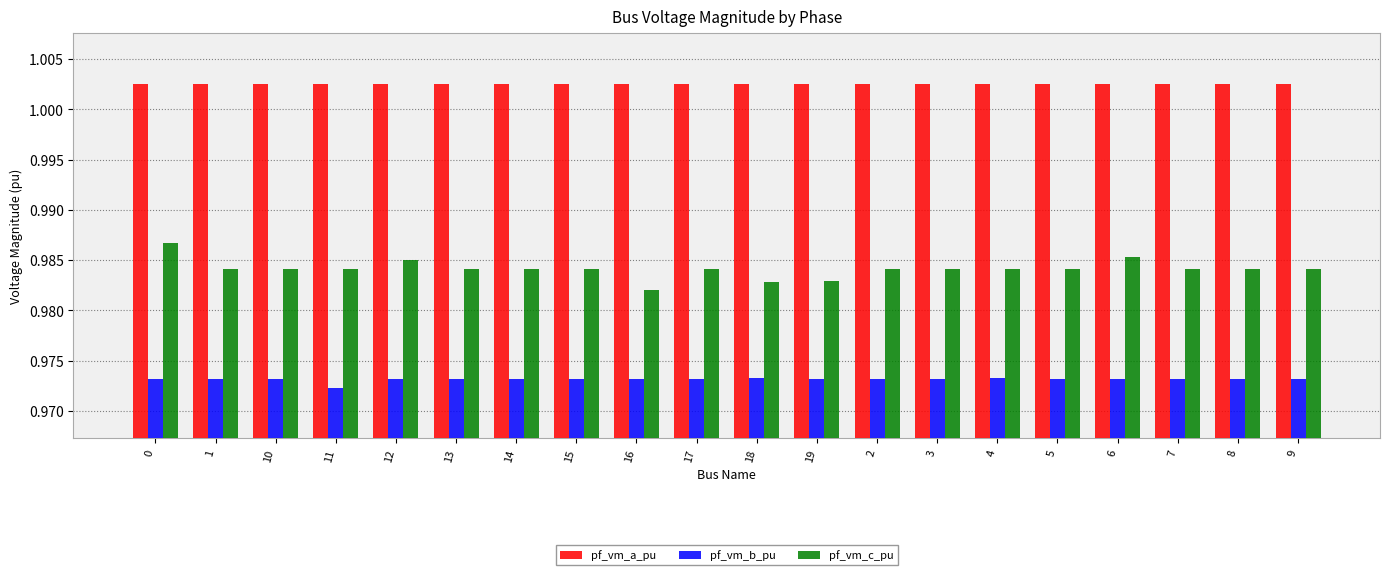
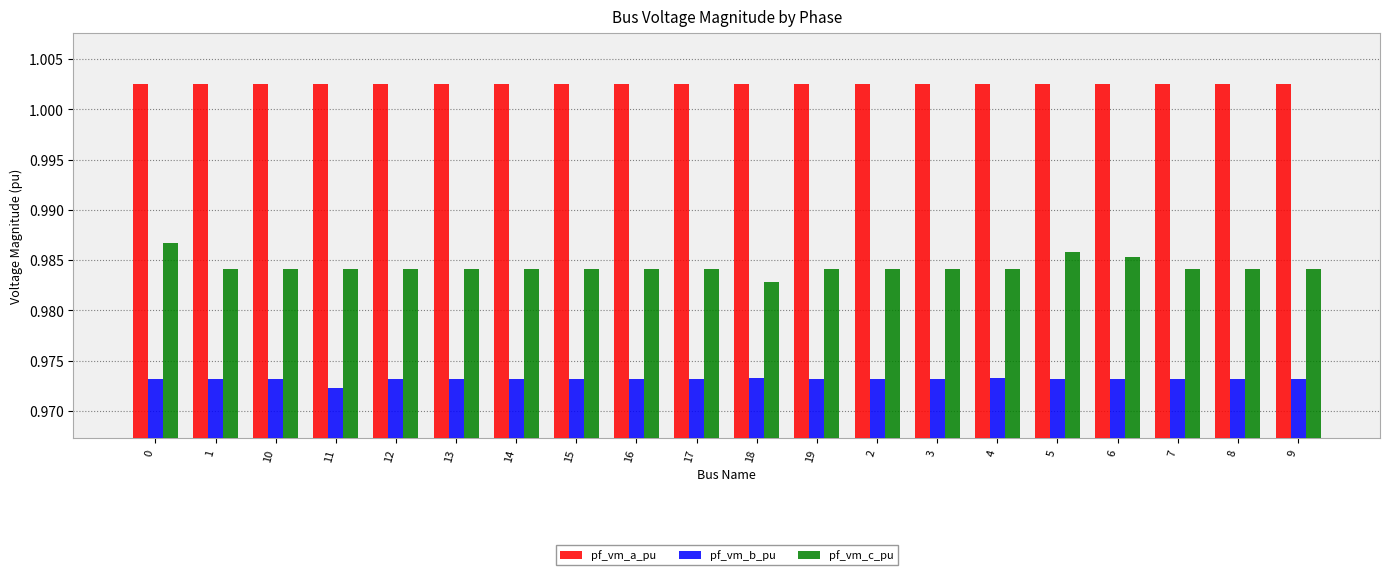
pf_vm_c_pu, 12: 0.9850 -> 0.9841
pf_vm_c_pu, 16: 0.9820 -> 0.9841
pf_vm_c_pu, 19: 0.9830 -> 0.9841
pf_vm_c_pu, 5: 0.9841 -> 0.9858
